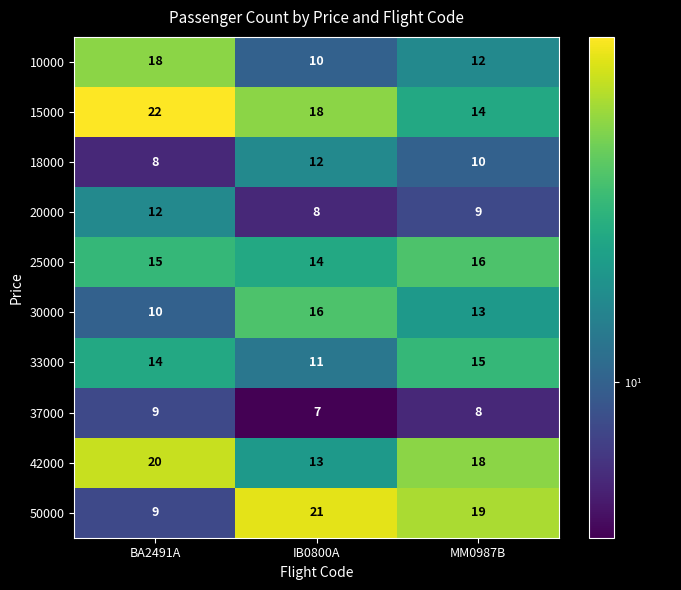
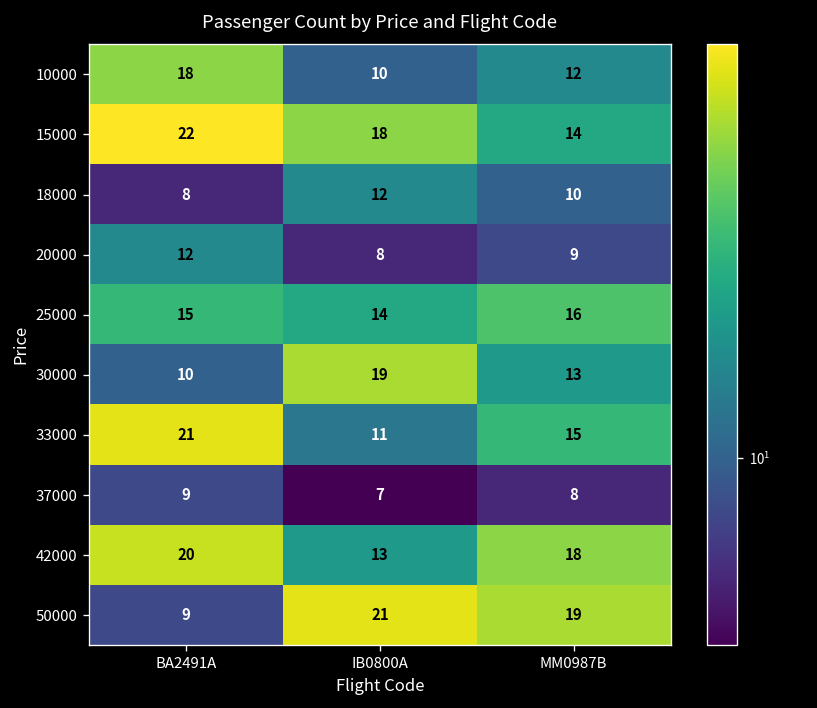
30000, IB0800A: 16 -> 19
33000, BA2491A: 14 -> 21
